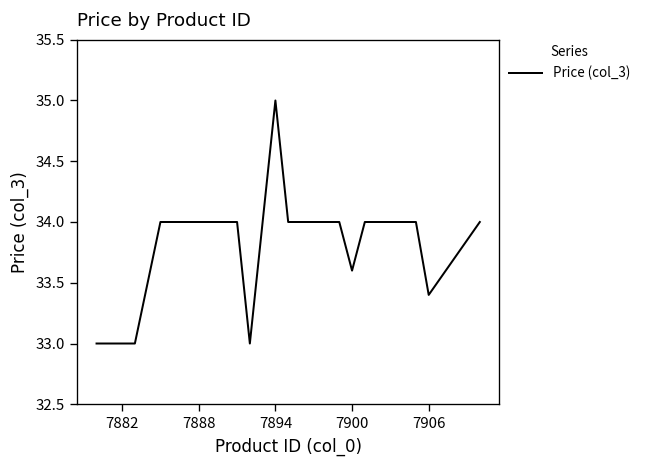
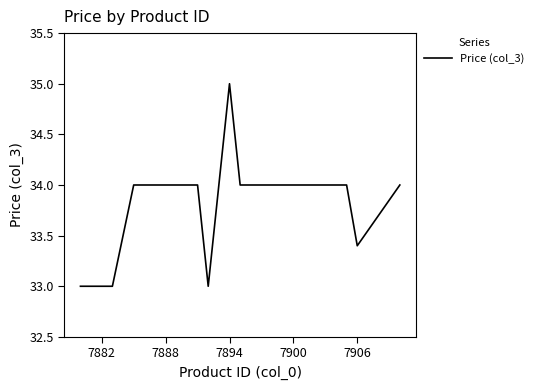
7900: 33.6 -> 34.0
